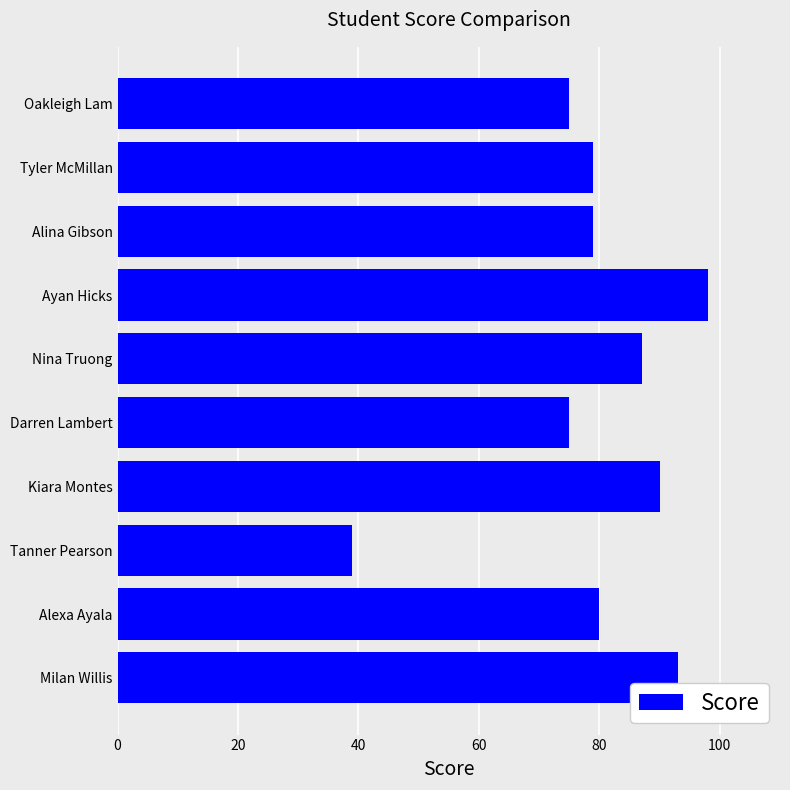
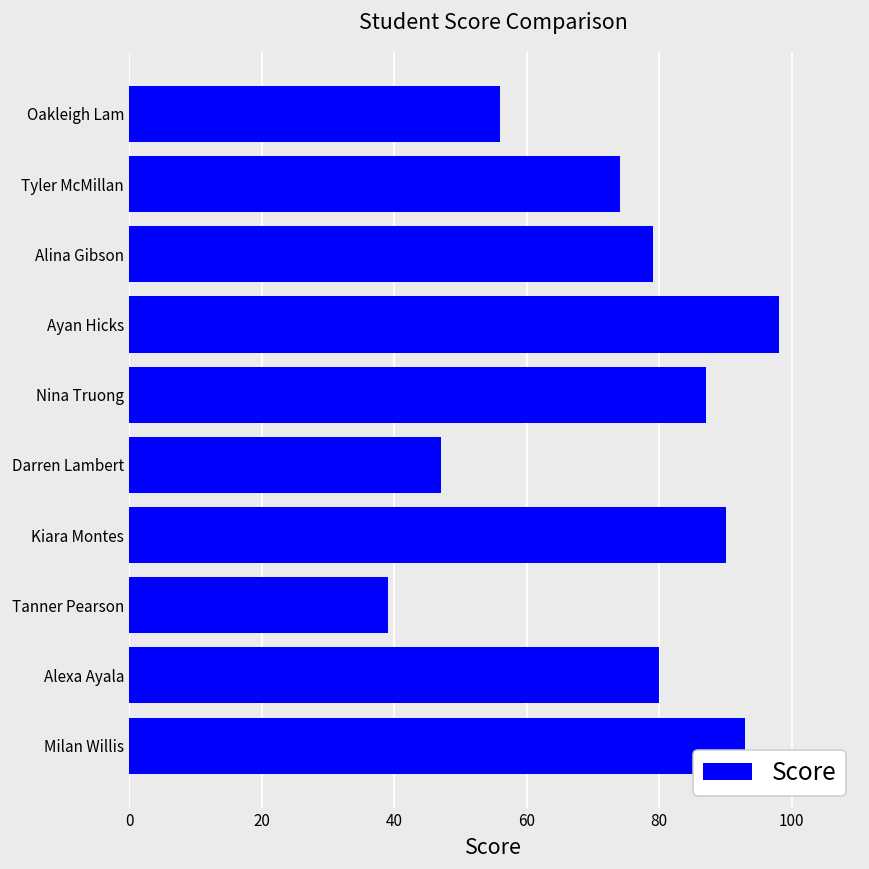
Oakleigh Lam: 75 -> 56
Tyler McMillan: 79 -> 74
Darren Lambert: 75 -> 47
